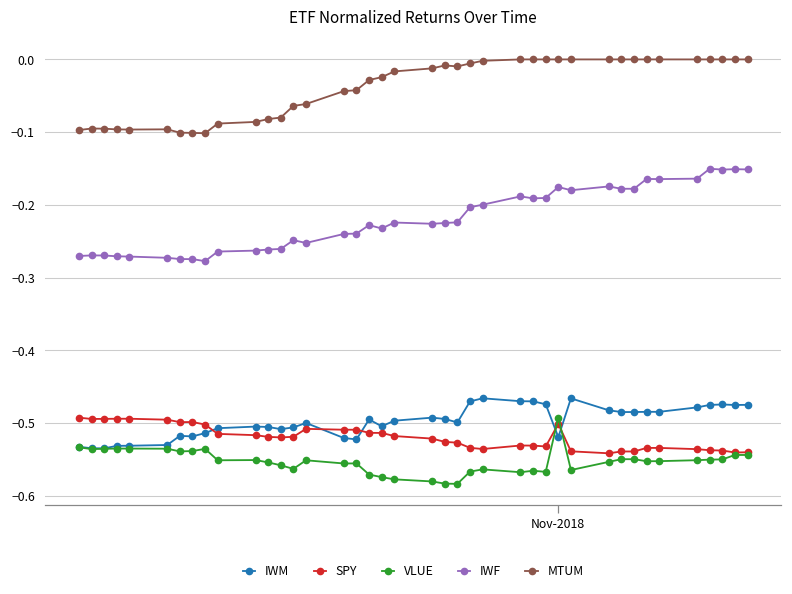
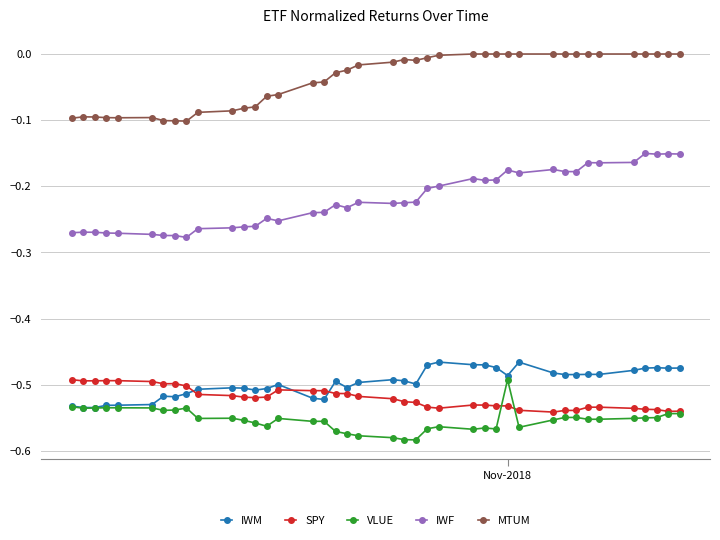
IWM, Nov-2018: -0.52 -> -0.49
SPY, Nov-2018: -0.50 -> -0.53
